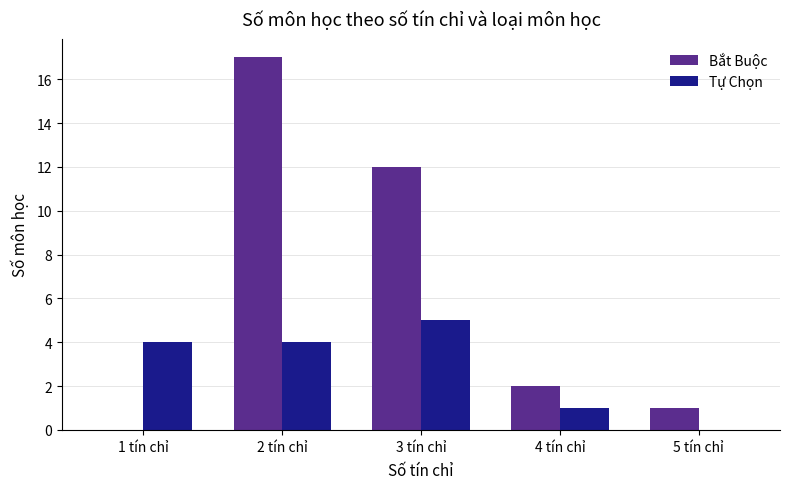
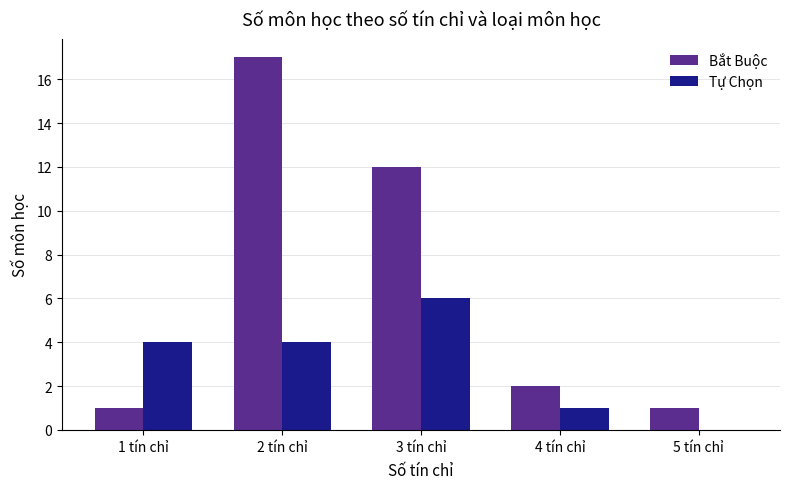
Bắt Buộc, 1 tín chỉ: 0 -> 1
Tự Chọn, 3 tín chỉ: 5 -> 6
